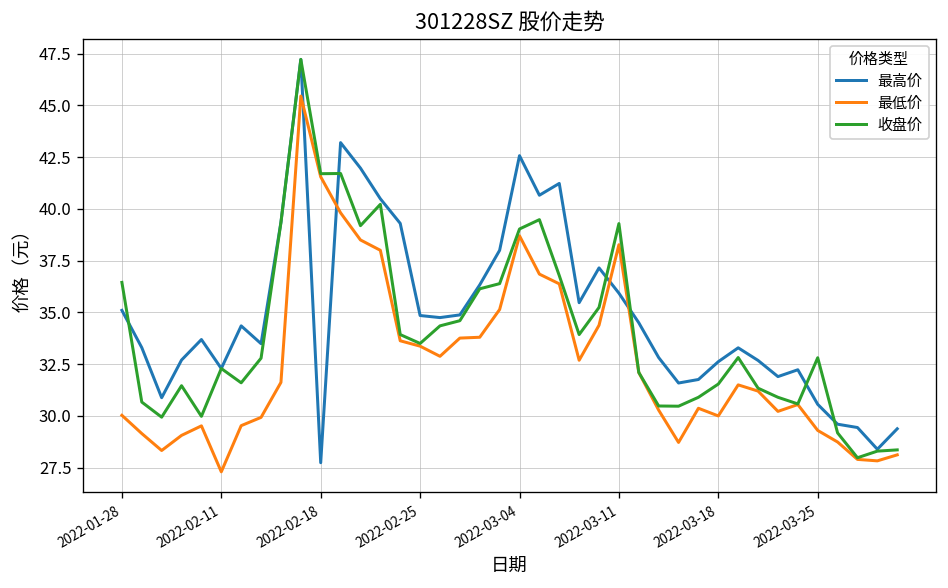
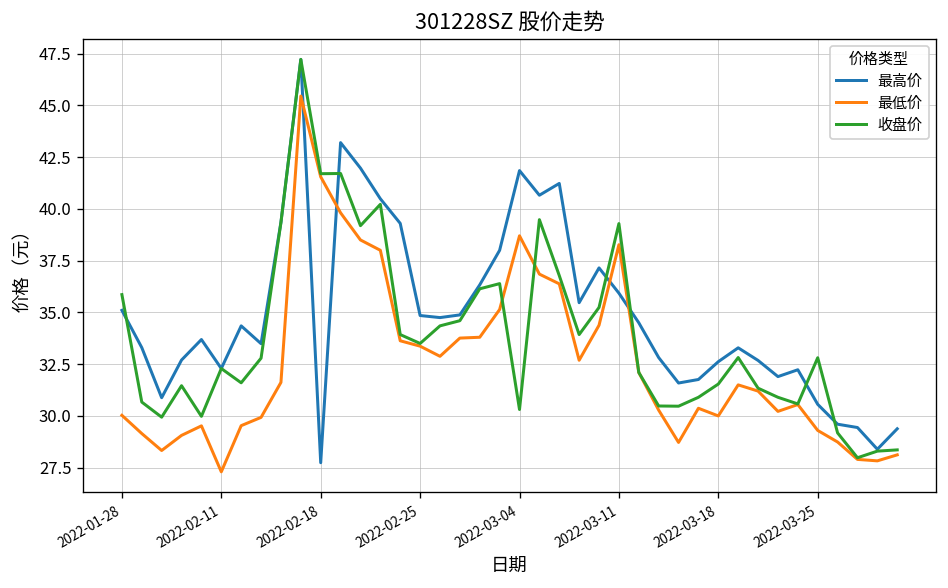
收盘价, 2022-01-28: 36.5 -> 35.9
最高价, 2022-03-04: 42.6 -> 41.9
收盘价, 2022-03-04: 39.0 -> 30.3
